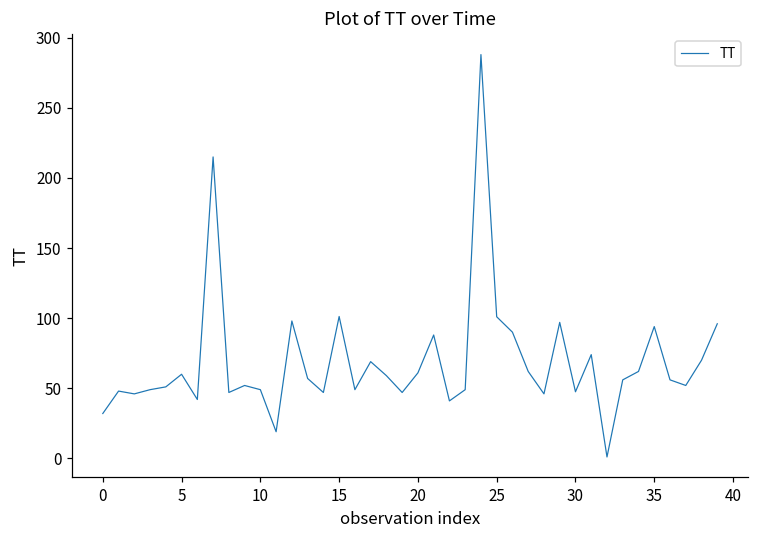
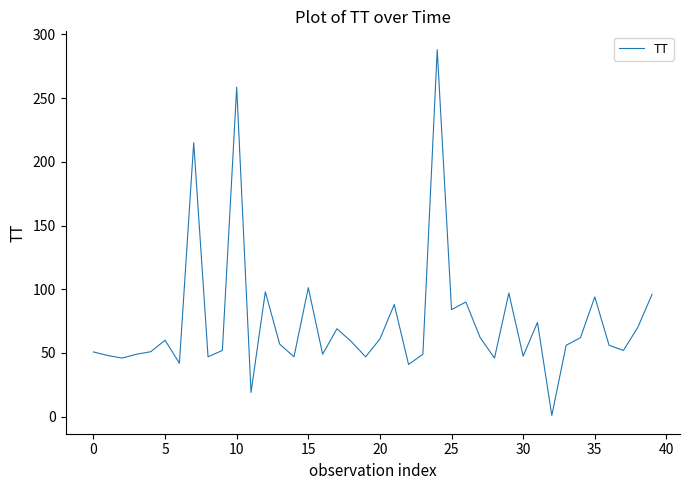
0: 32 -> 51
10: 49 -> 259
25: 101 -> 84
